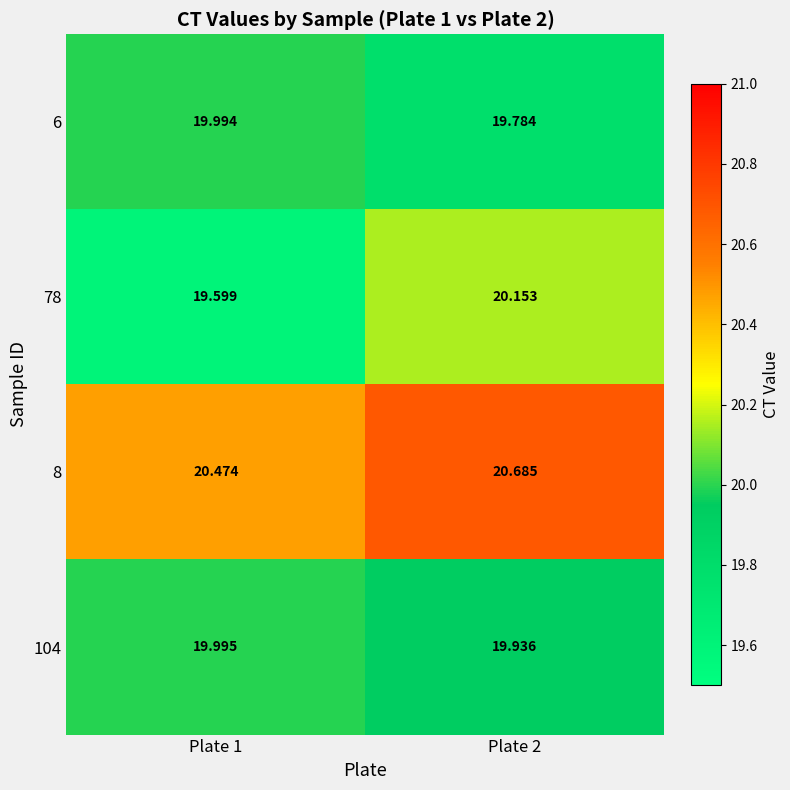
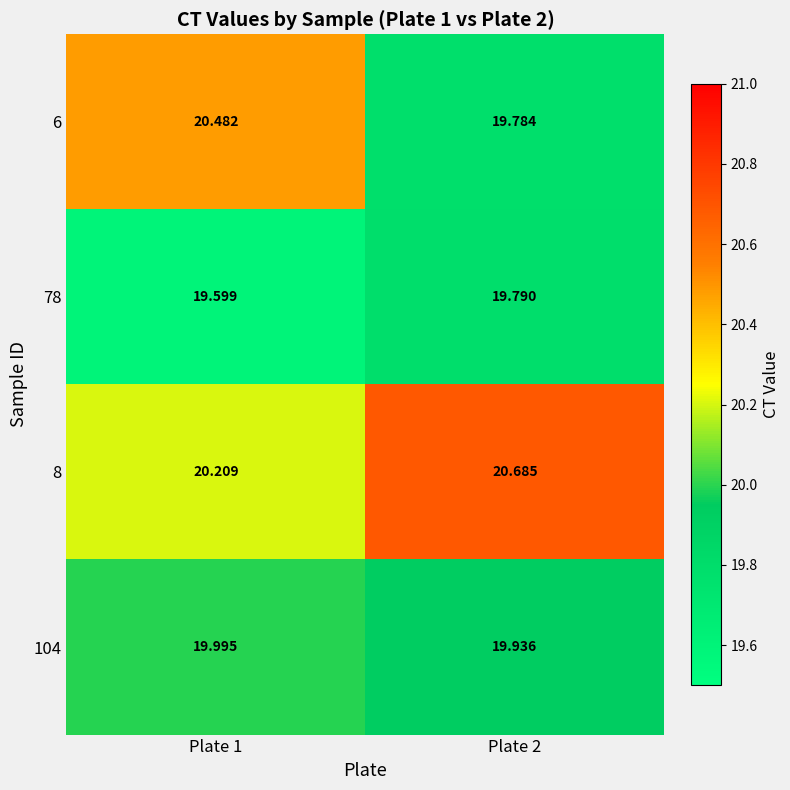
6, Plate 1: 19.994 -> 20.482
78, Plate 2: 20.153 -> 19.790
8, Plate 1: 20.474 -> 20.209
